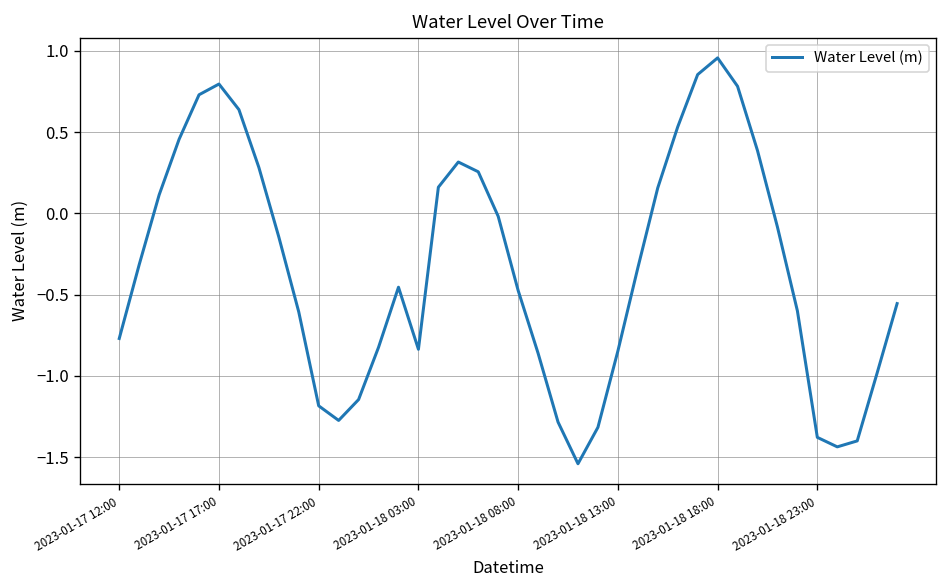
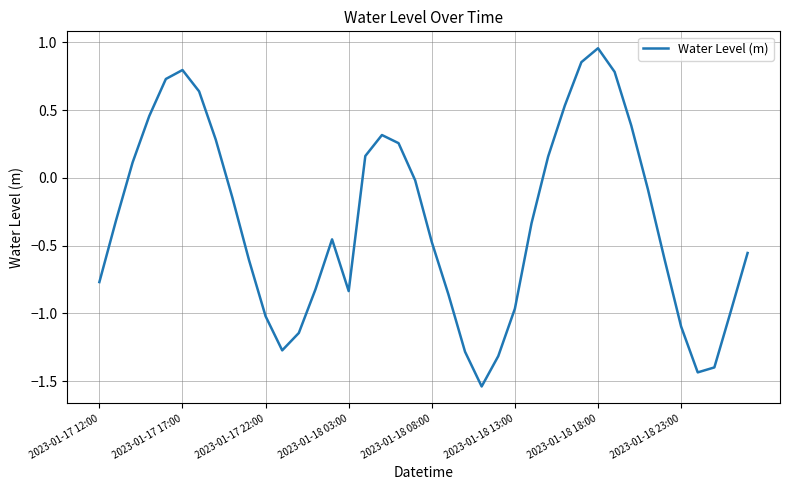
2023-01-17 22:00: -1.18 -> -1.02
2023-01-18 13:00: -0.85 -> -0.97
2023-01-18 23:00: -1.38 -> -1.10
